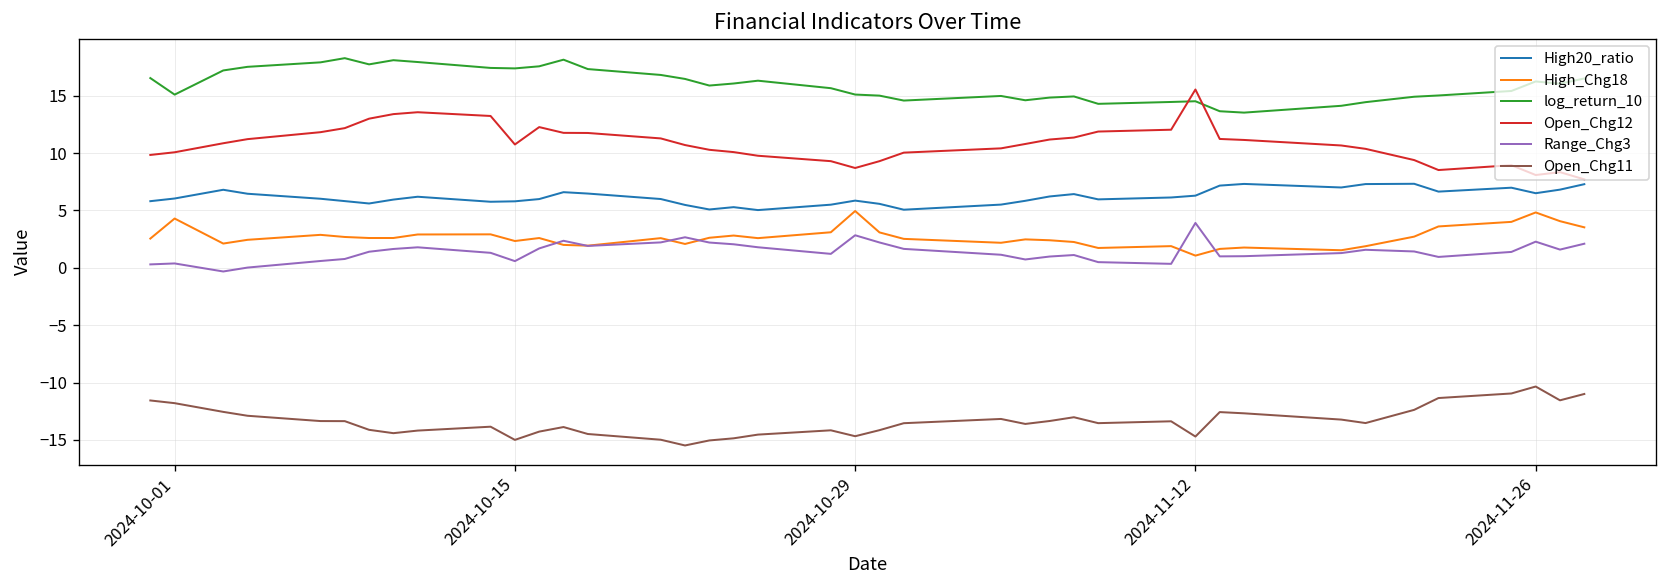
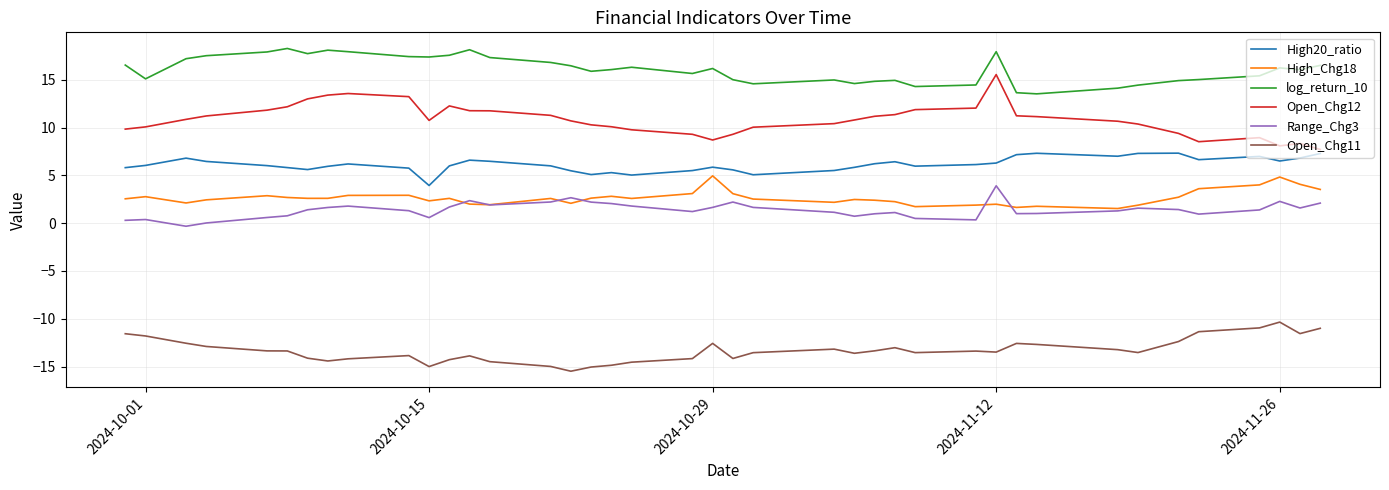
High_Chg18, 2024-10-01: 4 -> 3
High20_ratio, 2024-10-15: 6 -> 4
log_return_10, 2024-10-29: 15 -> 16
Range_Chg3, 2024-10-29: 3 -> 2
Open_Chg11, 2024-10-29: -15 -> -13
High_Chg18, 2024-11-12: 1 -> 2
log_return_10, 2024-11-12: 15 -> 18
Open_Chg11, 2024-11-12: -15 -> -13
